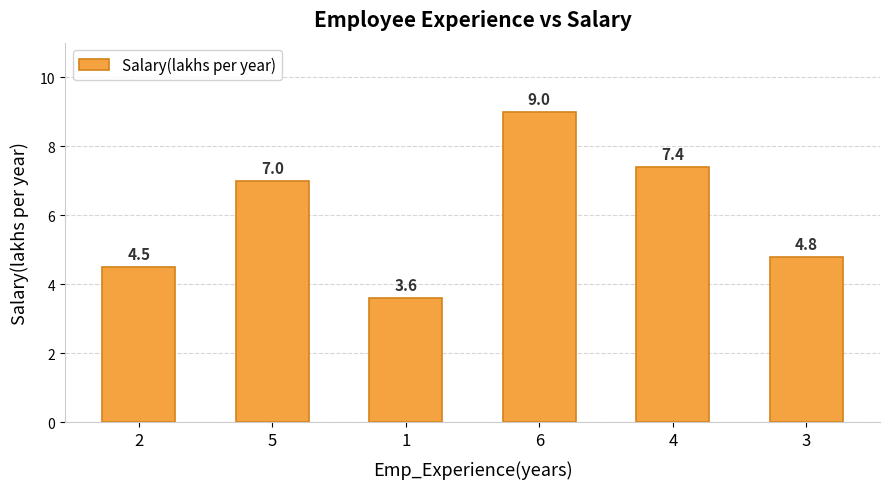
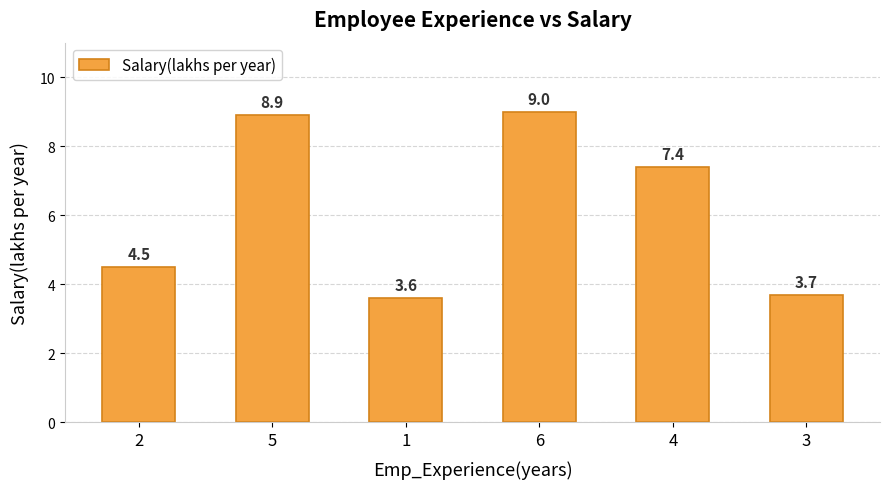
5: 7.0 -> 8.9
3: 4.8 -> 3.7
